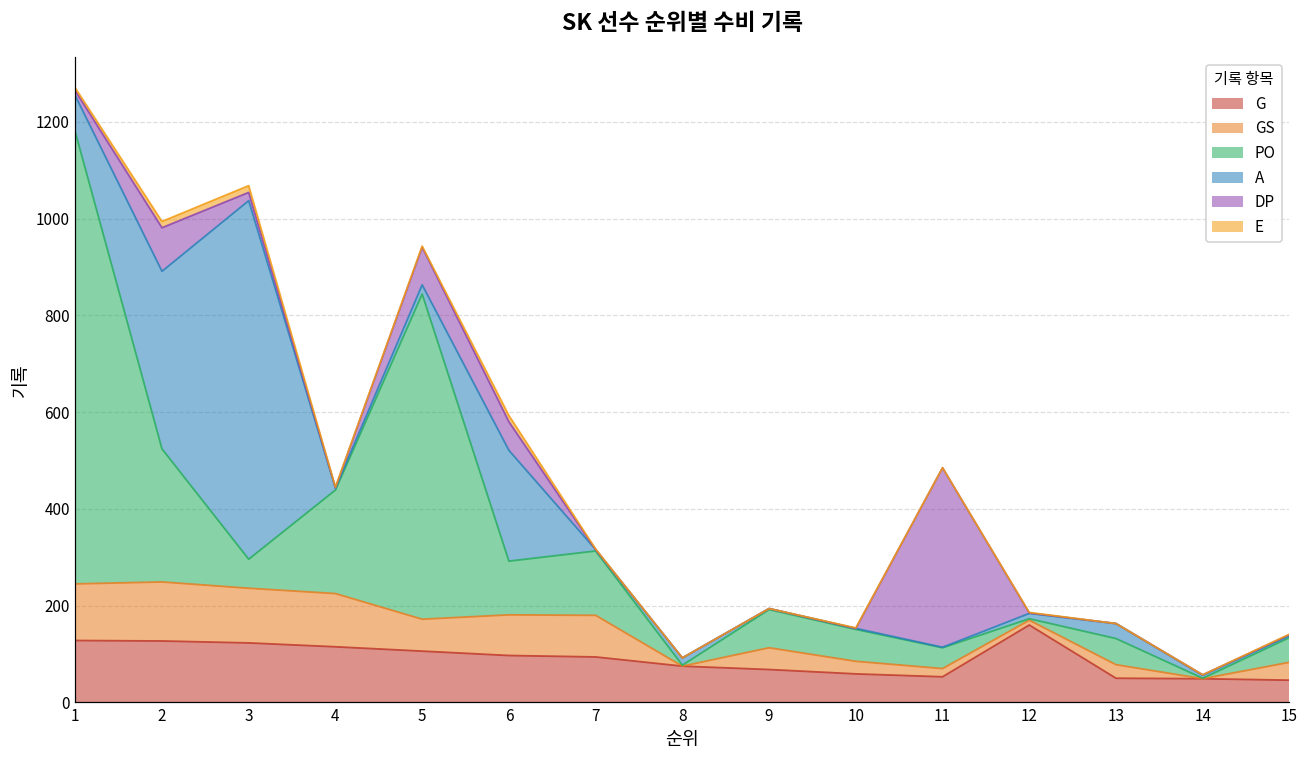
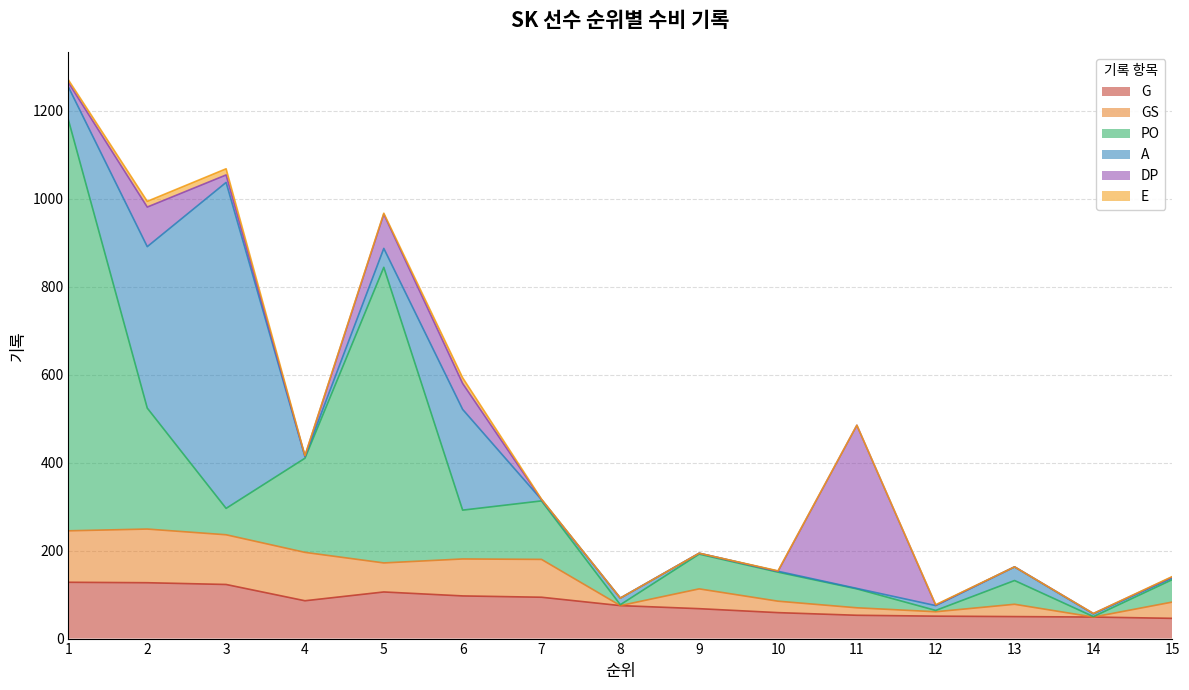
G, 4: 120 -> 90
A, 5: 20 -> 40
G, 12: 160 -> 50
